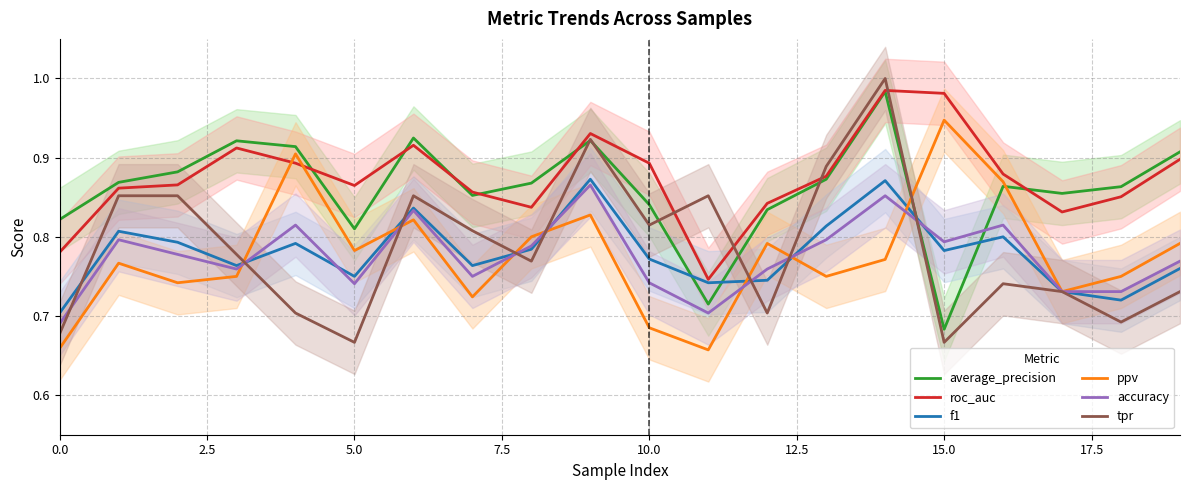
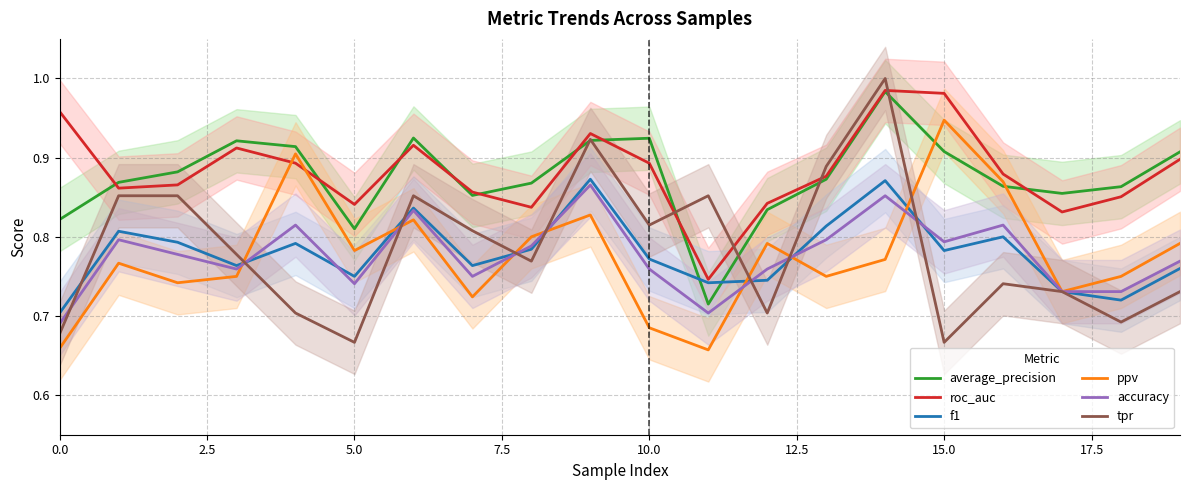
roc_auc, 0.0: 0.78 -> 0.96
roc_auc, 5.0: 0.86 -> 0.84
average_precision, 10.0: 0.84 -> 0.92
accuracy, 10.0: 0.74 -> 0.76
average_precision, 15.0: 0.68 -> 0.91
